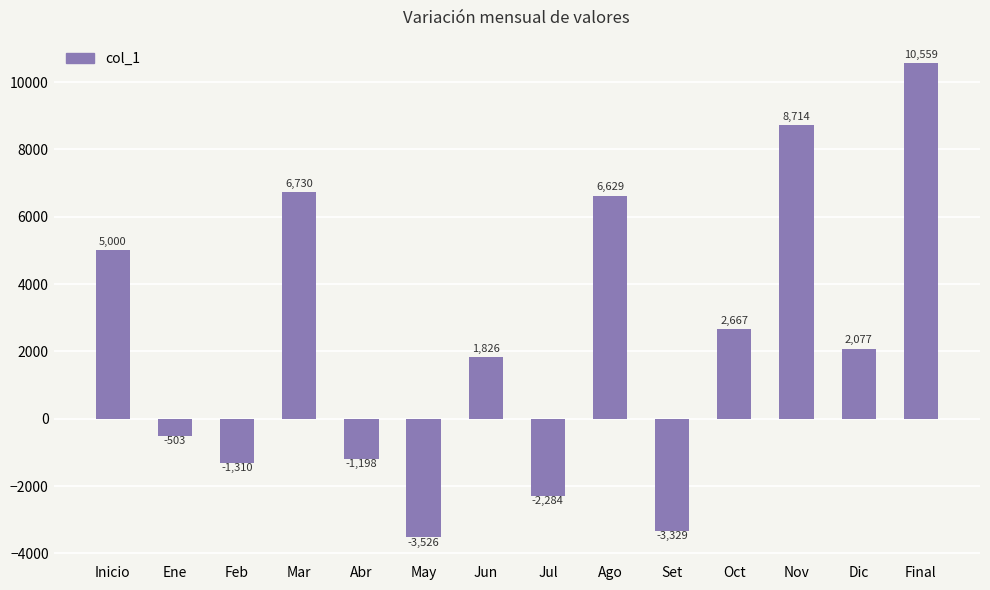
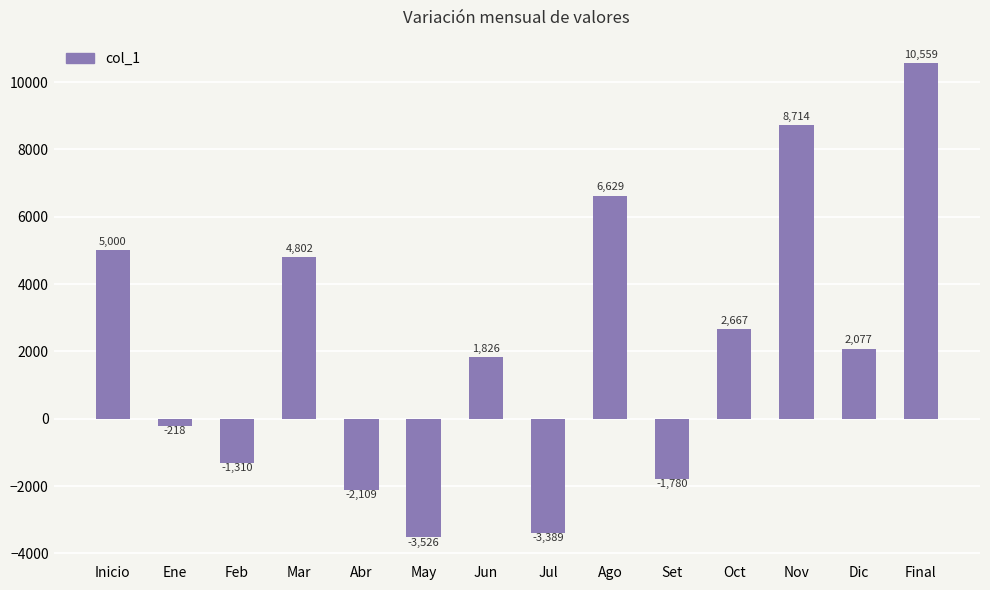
Ene: -503 -> -218
Mar: 6,730 -> 4,802
Abr: -1,198 -> -2,109
Jul: -2,284 -> -3,389
Set: -3,329 -> -1,780
